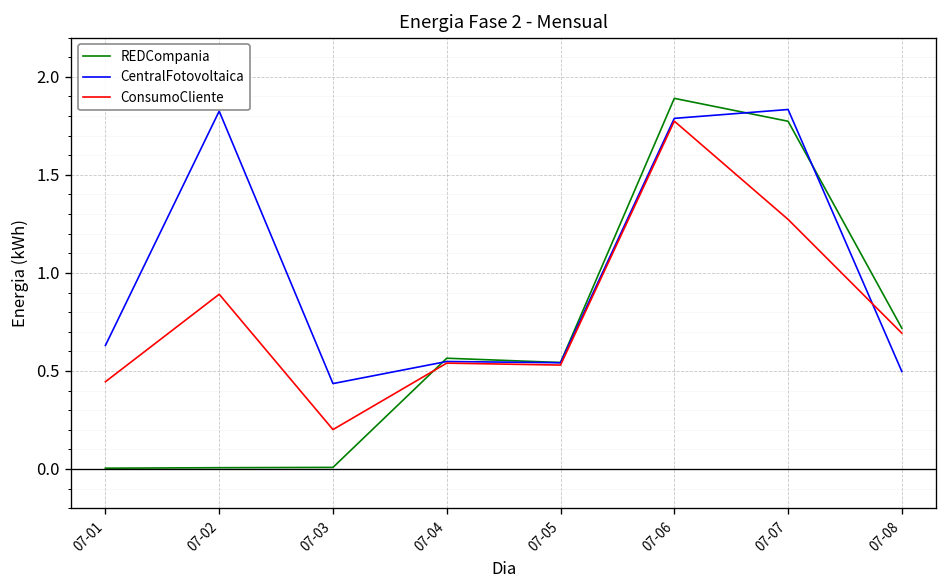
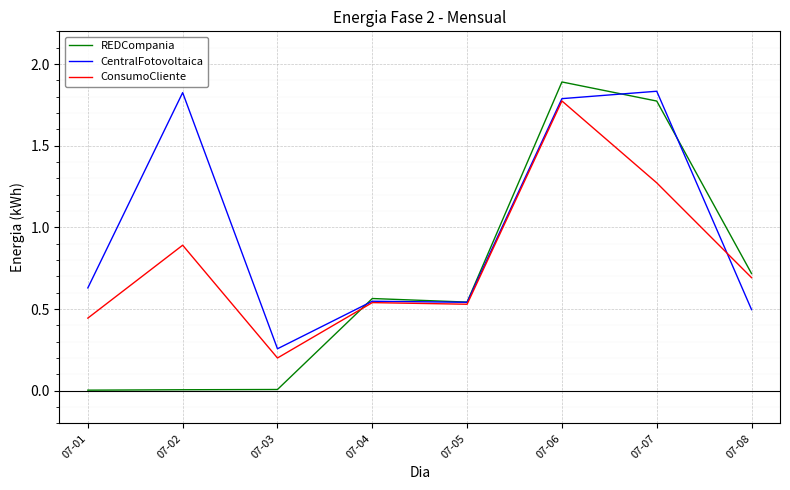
CentralFotovoltaica, 07-03: 0.44 -> 0.26
